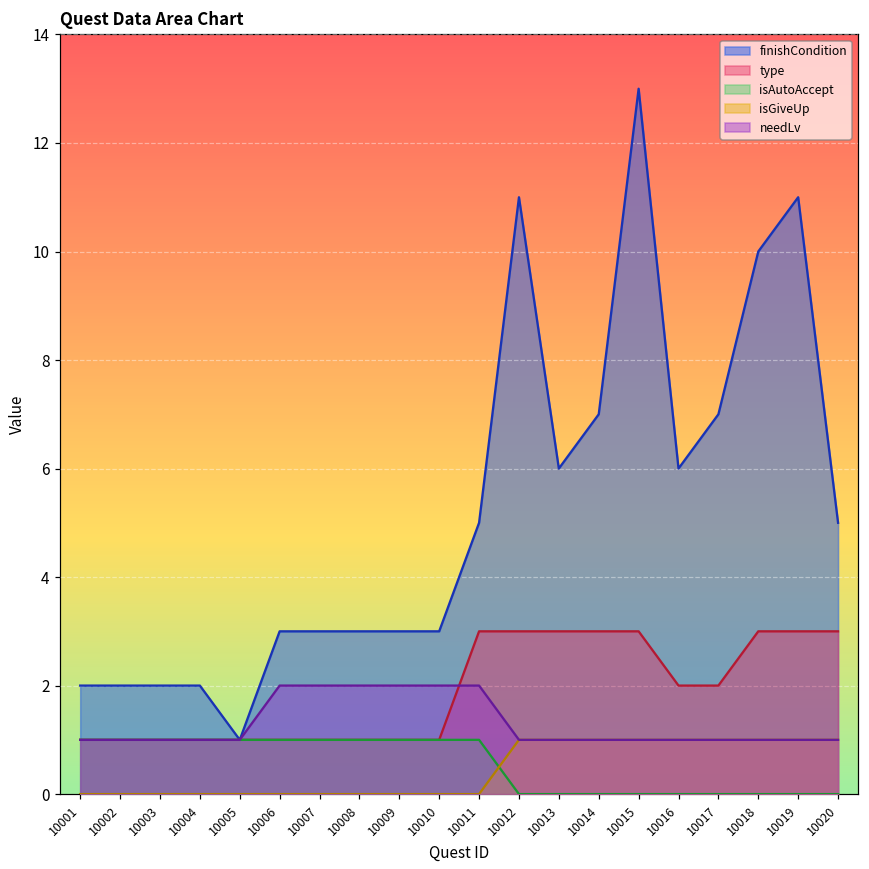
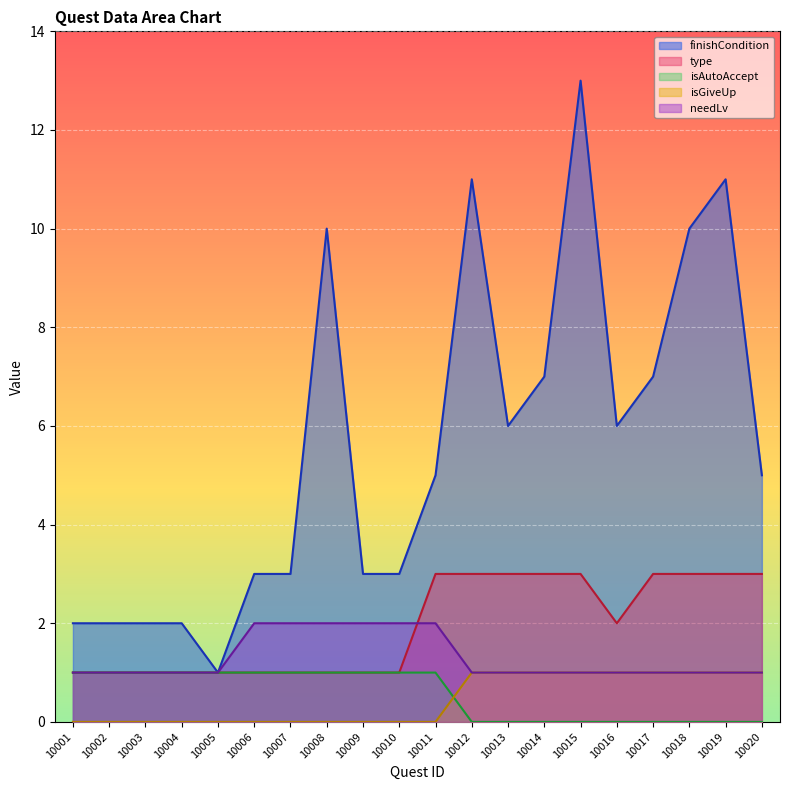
finishCondition, 10008: 3 -> 10
type, 10017: 2 -> 3
